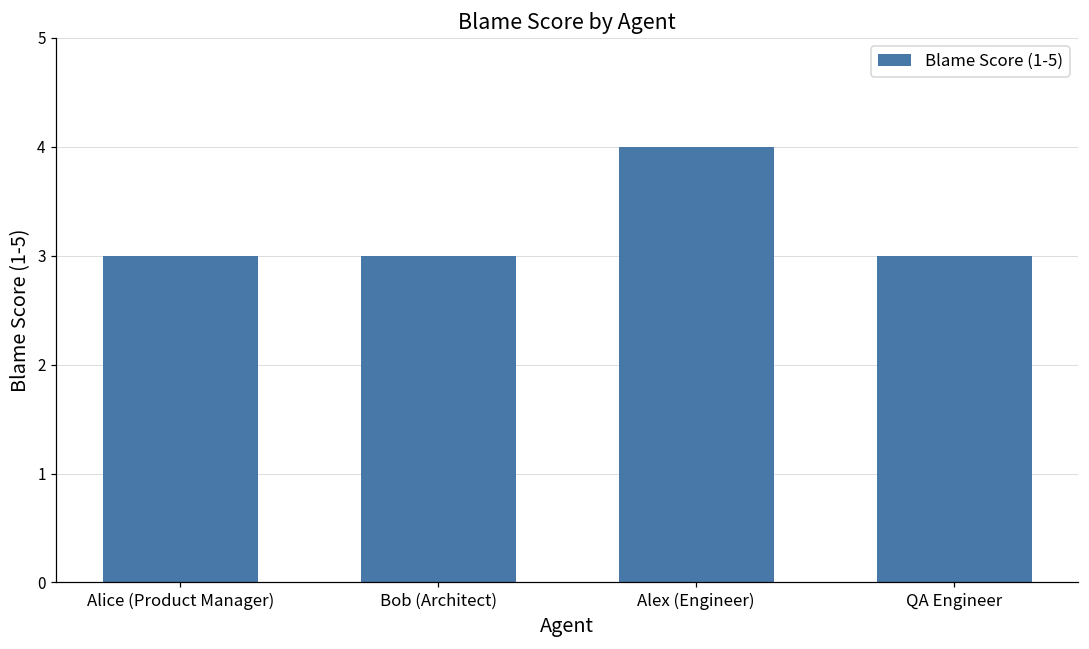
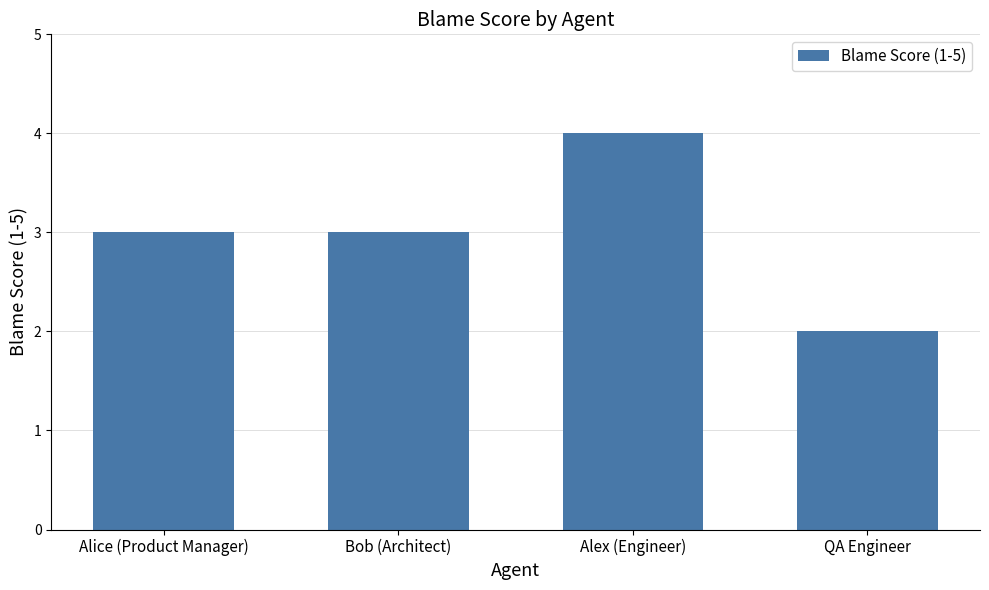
QA Engineer: 3 -> 2
